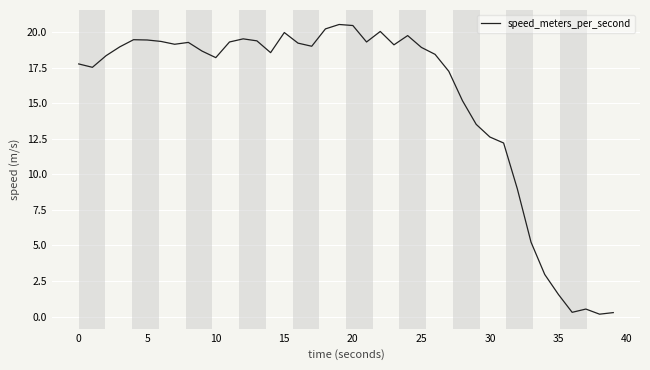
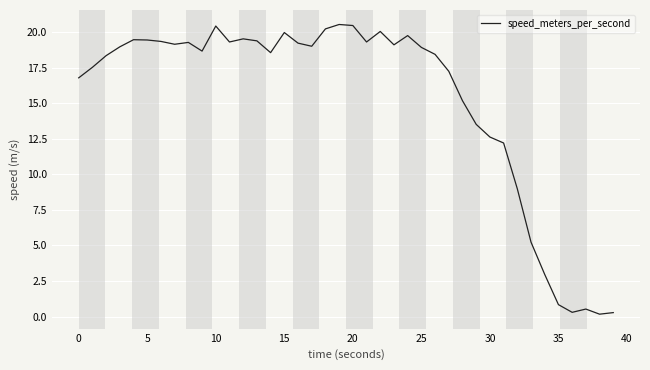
0: 17.8 -> 16.8
10: 18.2 -> 20.4
35: 1.6 -> 0.8
